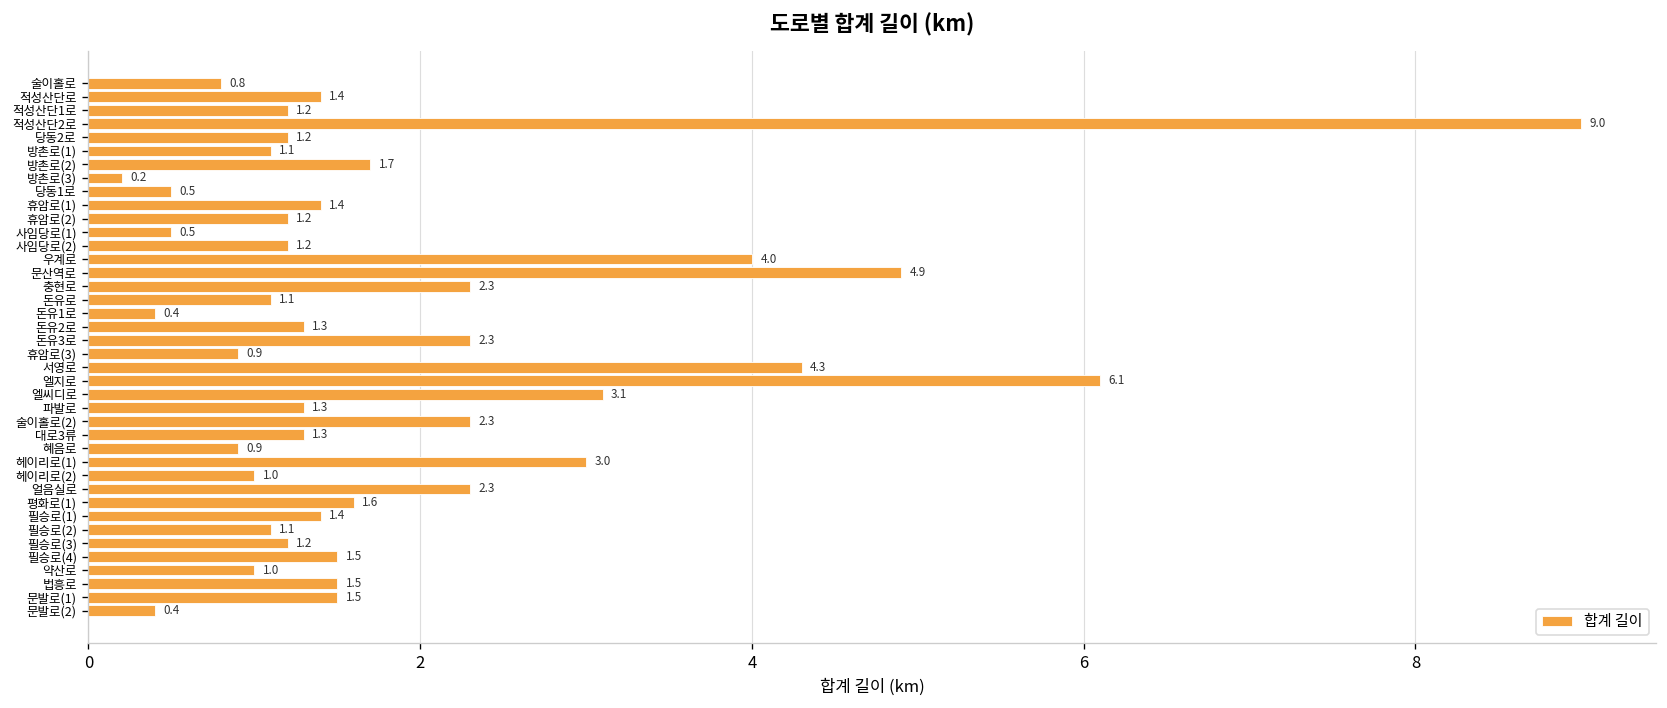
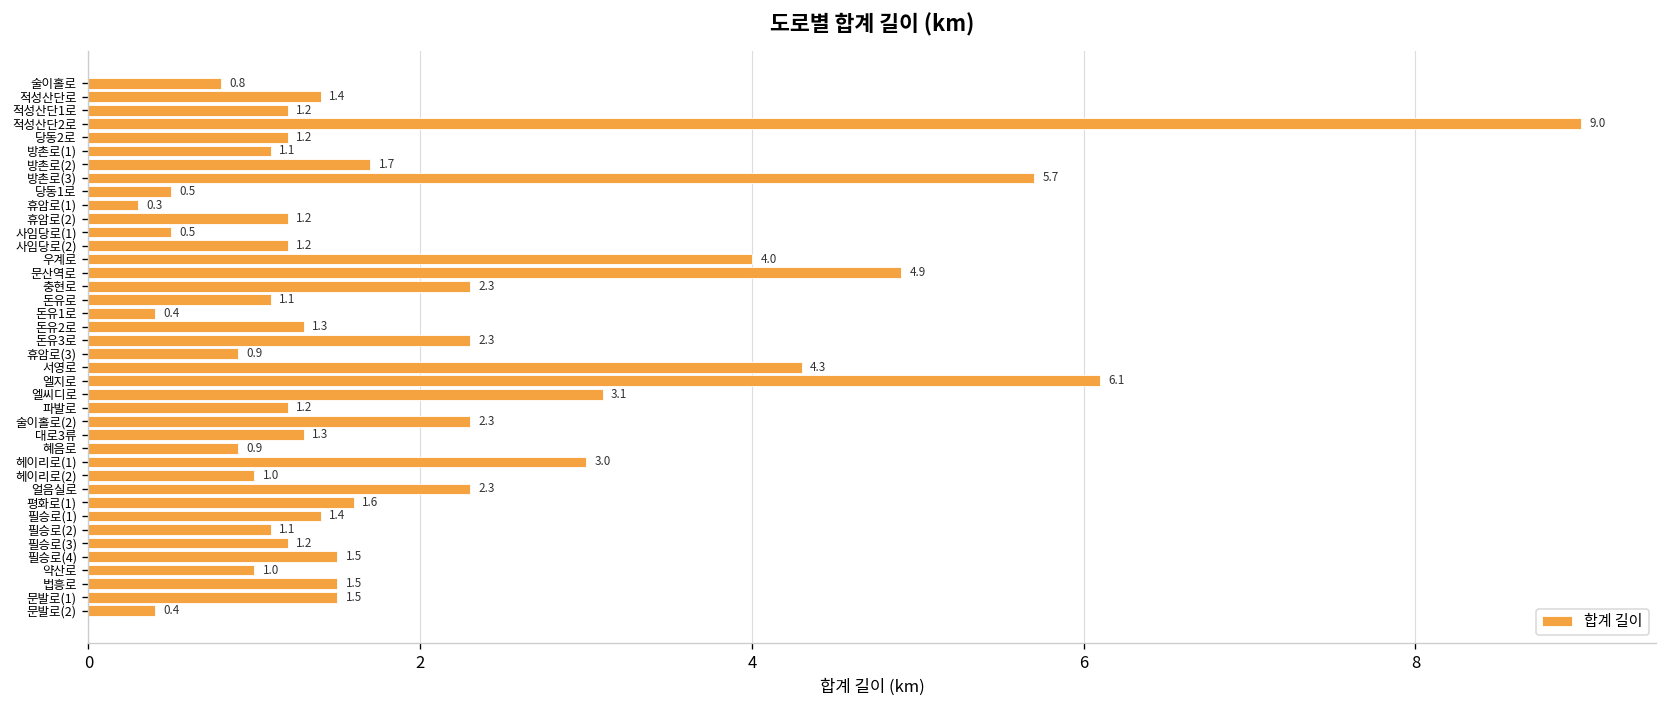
방촌로(3): 0.2 -> 5.7
휴암로(1): 1.4 -> 0.3
파발로: 1.3 -> 1.2
